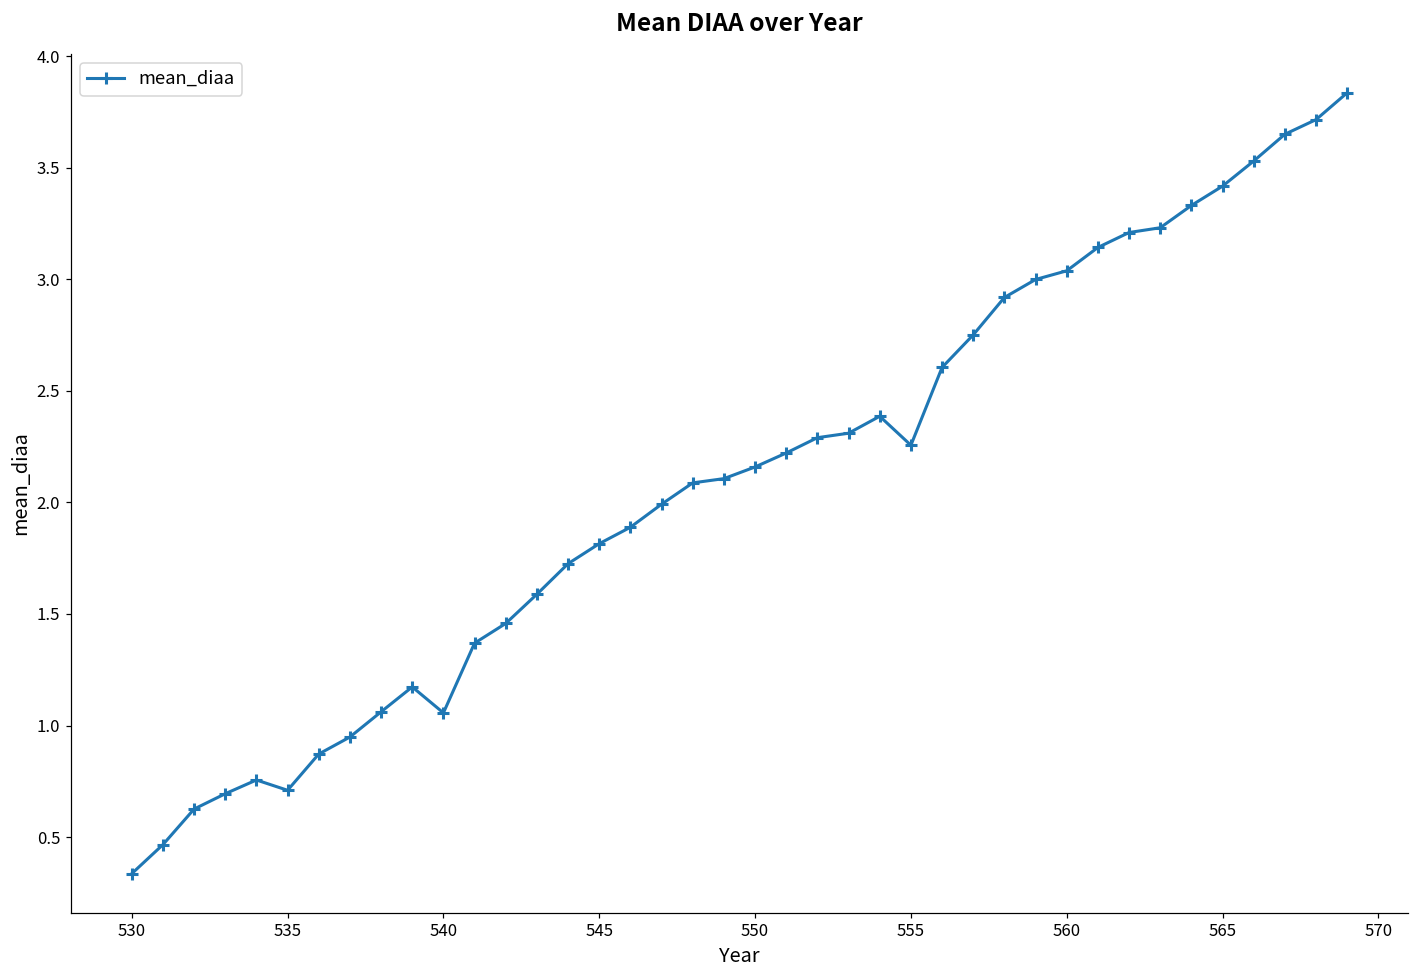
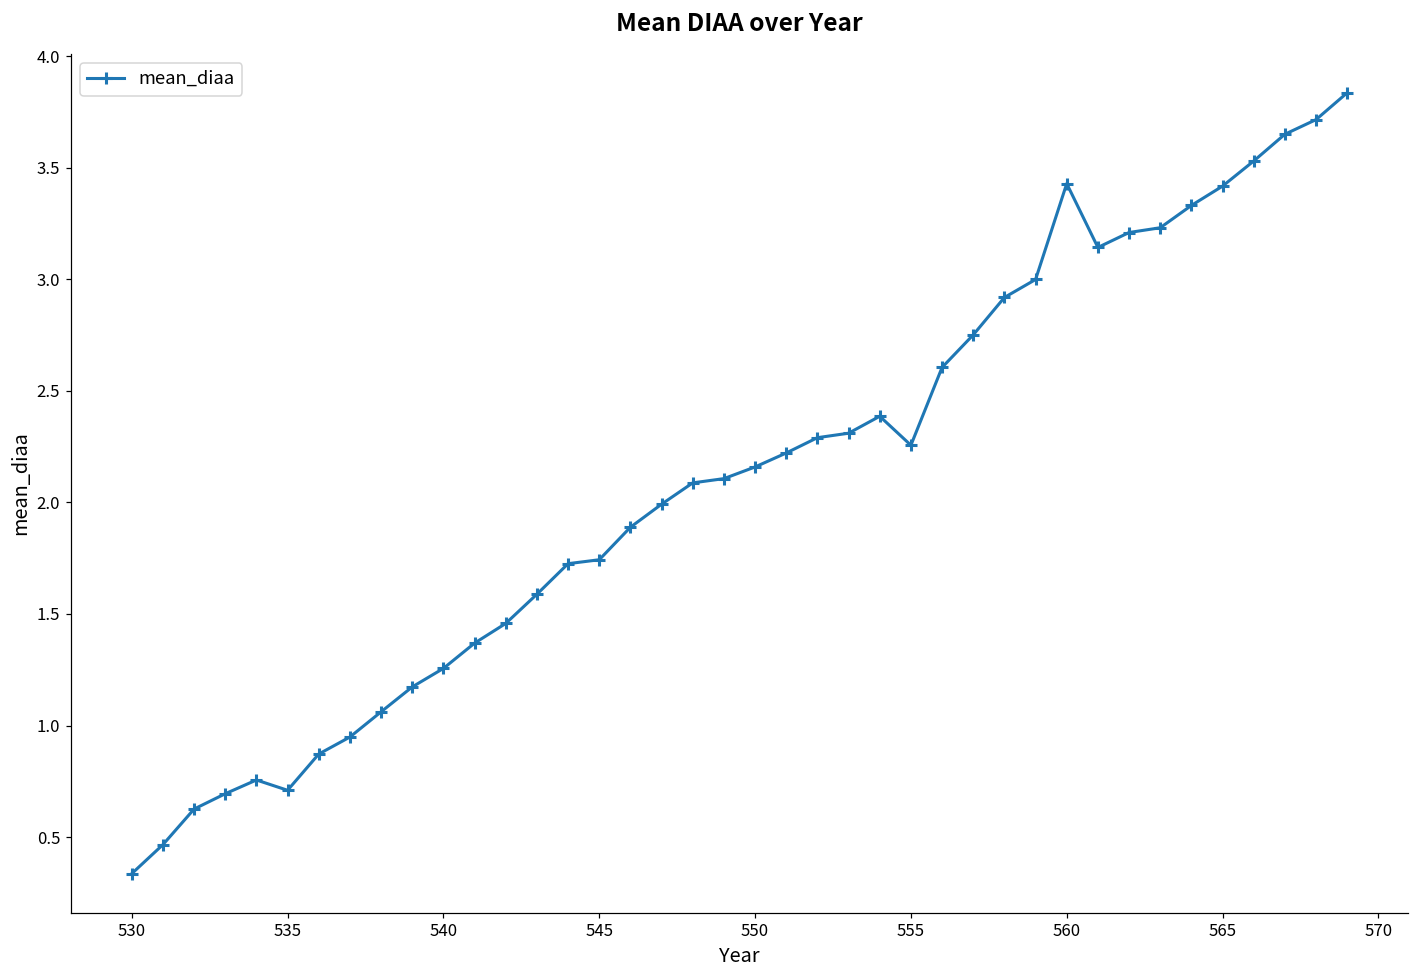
540: 1.06 -> 1.26
545: 1.82 -> 1.74
560: 3.04 -> 3.43
